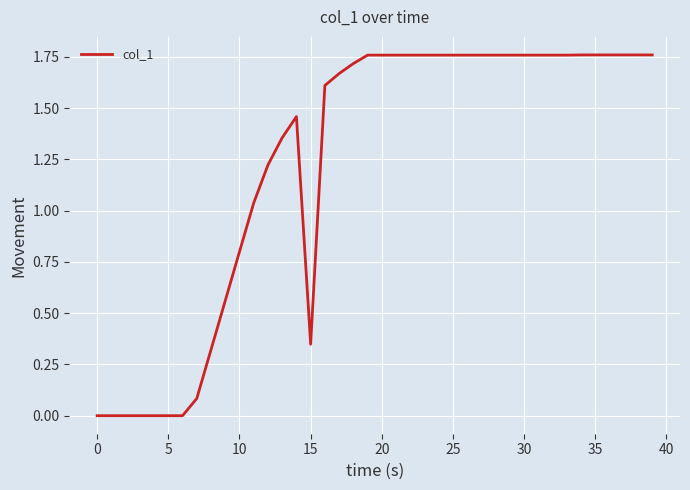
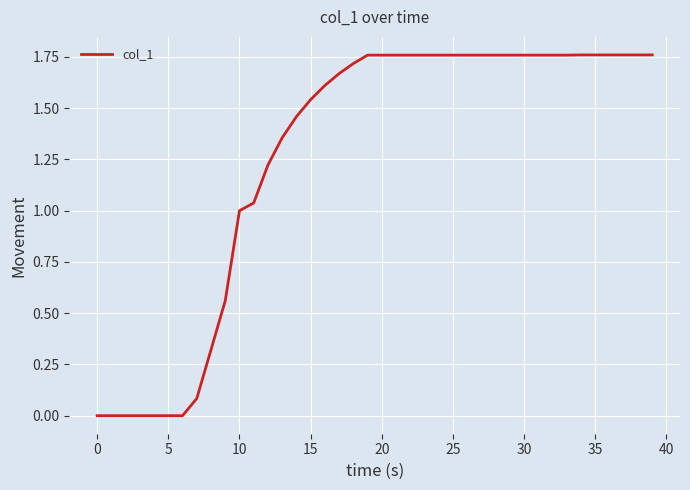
10: 0.8 -> 1.0
15: 0.35 -> 1.54
